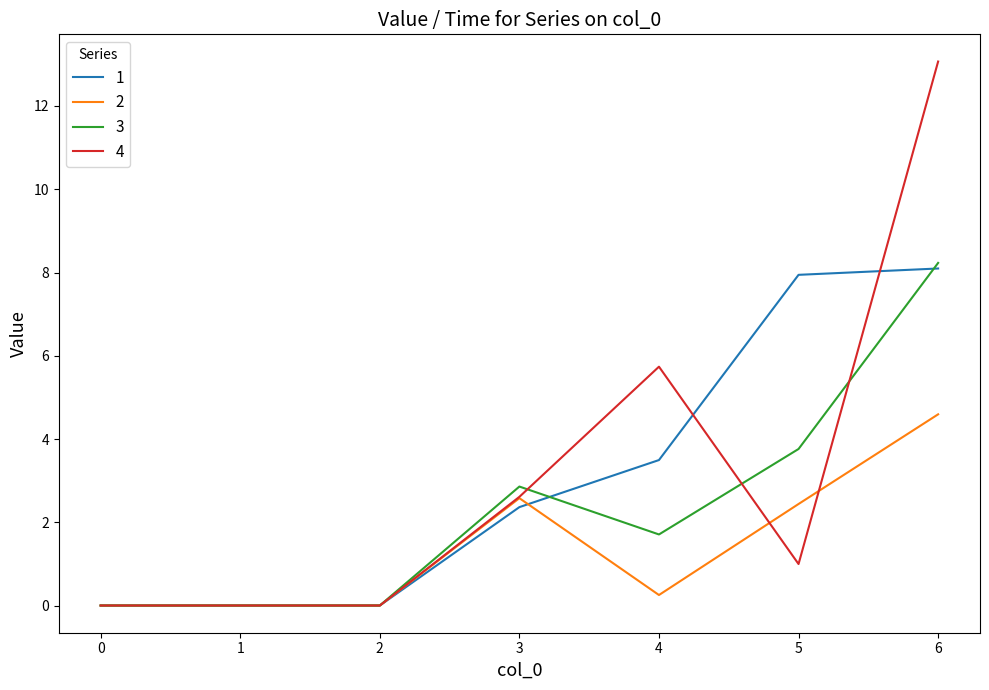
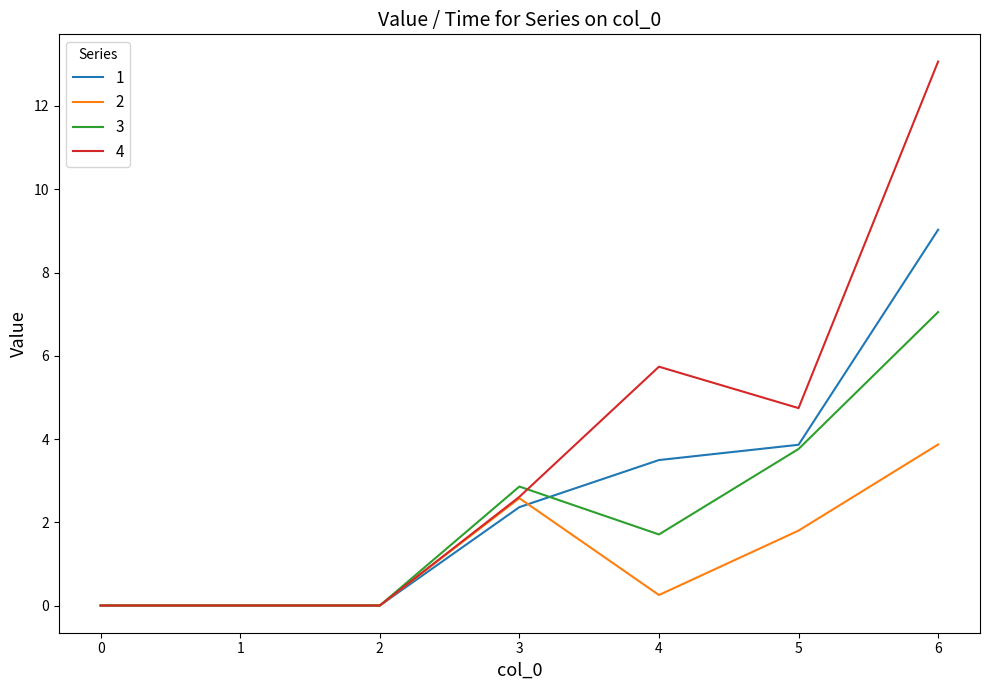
1, 5: 7.9 -> 3.9
2, 5: 2.4 -> 1.8
4, 5: 1.0 -> 4.7
1, 6: 8.1 -> 9.0
2, 6: 4.6 -> 3.9
3, 6: 8.2 -> 7.0
